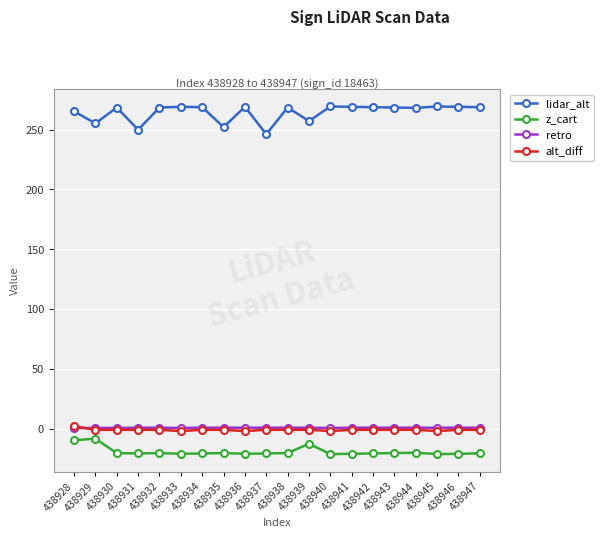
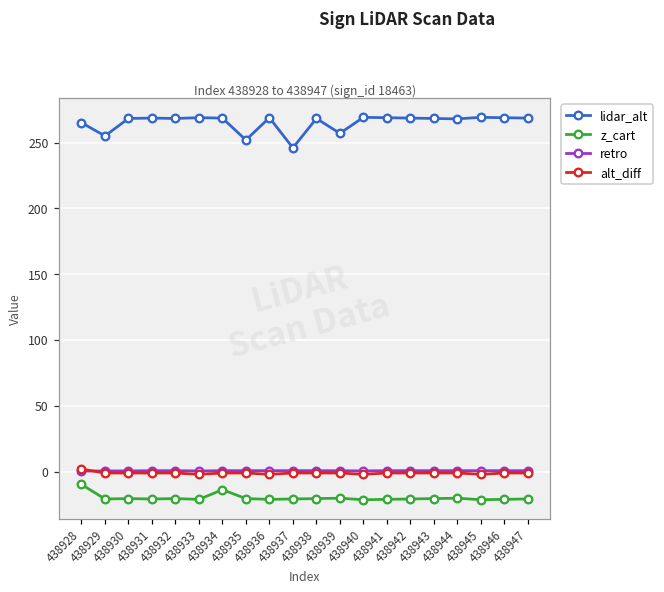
z_cart, 438929: -8 -> -21
lidar_alt, 438931: 250 -> 269
z_cart, 438934: -21 -> -14
z_cart, 438939: -13 -> -20
